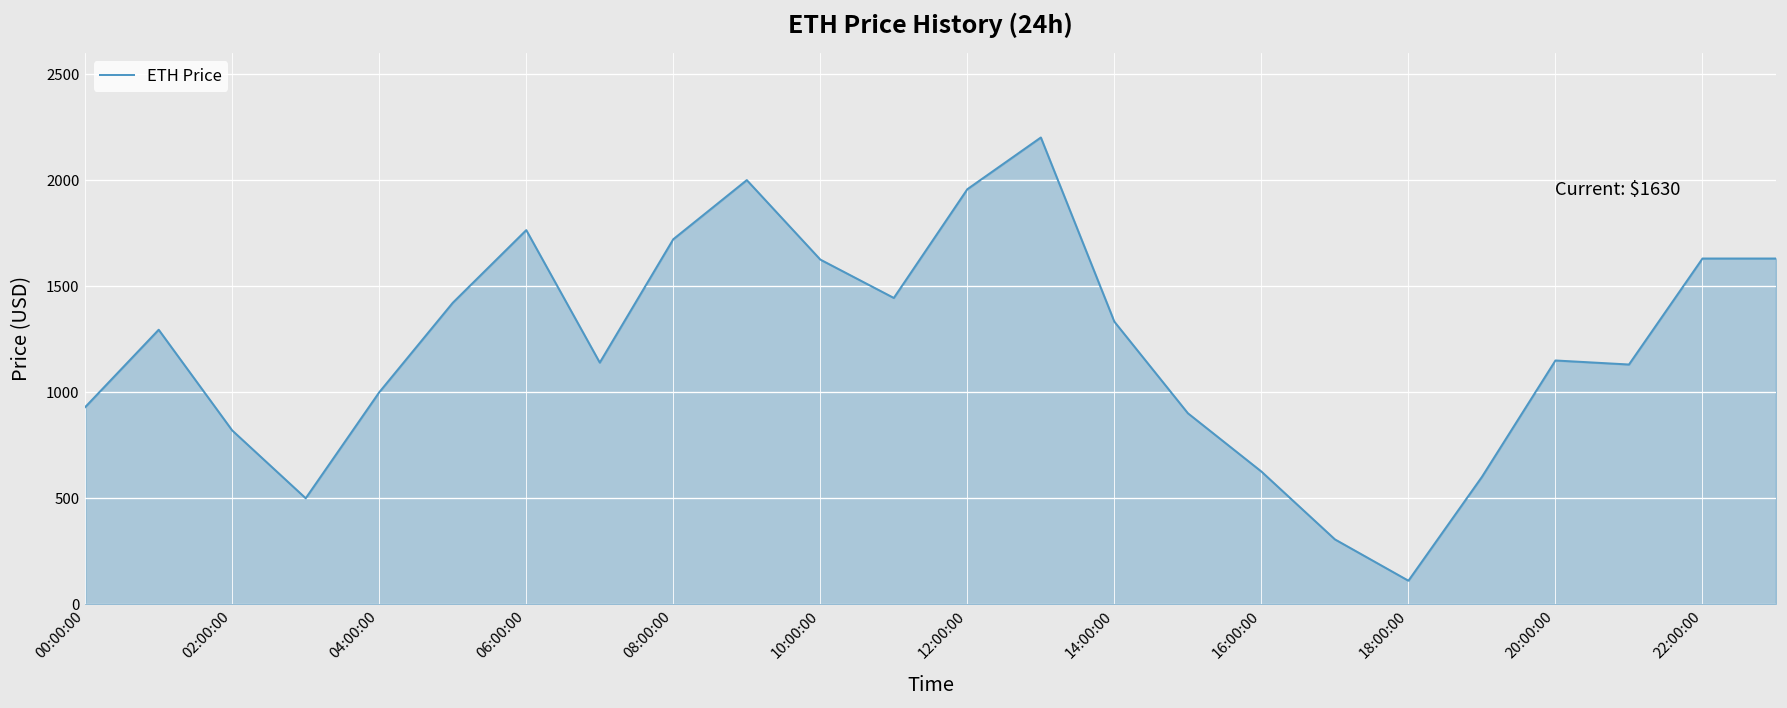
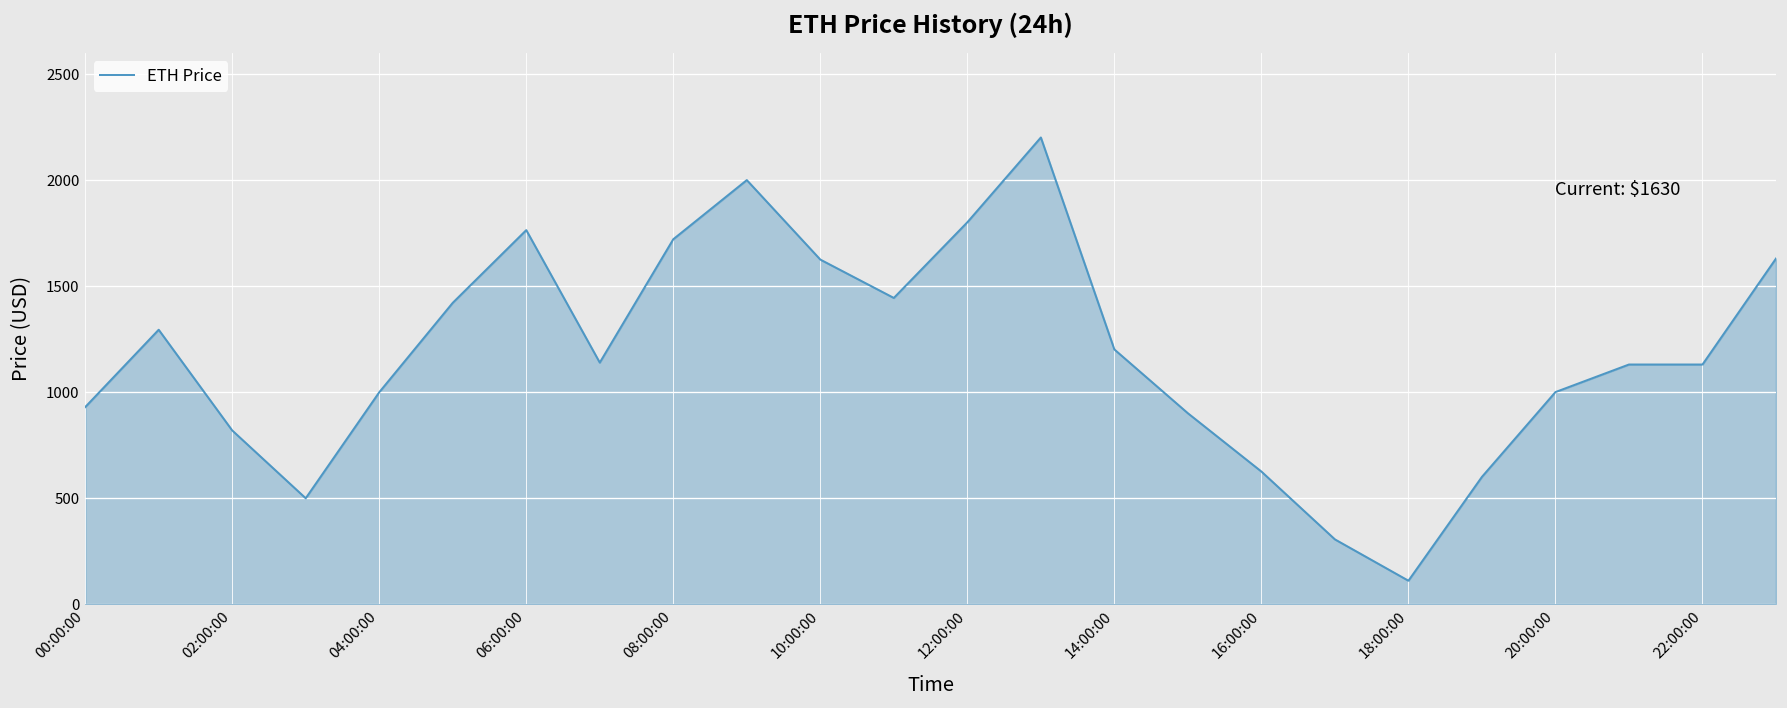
12:00:00: 1960 -> 1800
14:00:00: 1330 -> 1200
20:00:00: 1150 -> 1000
22:00:00: 1630 -> 1130
